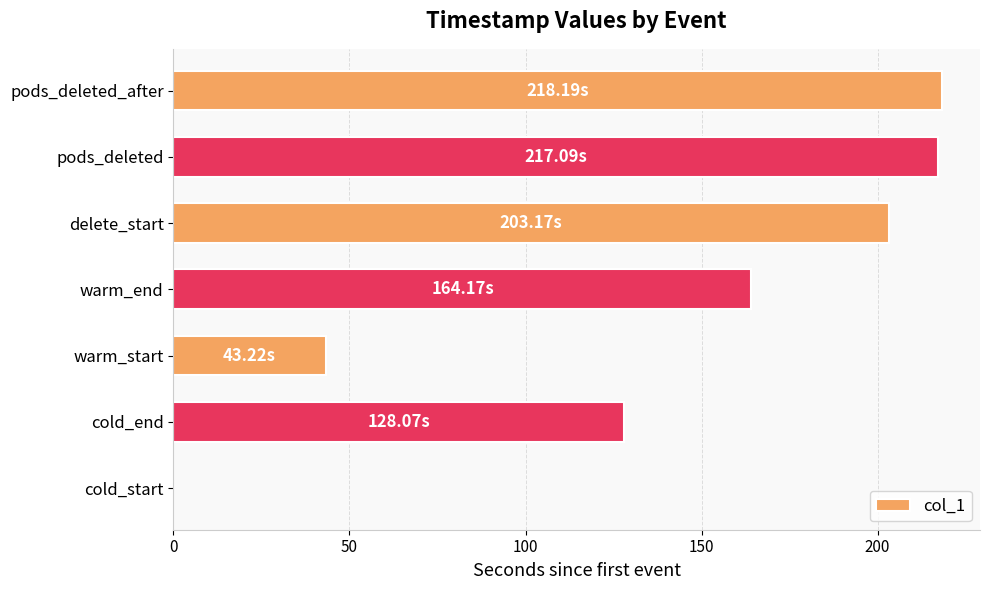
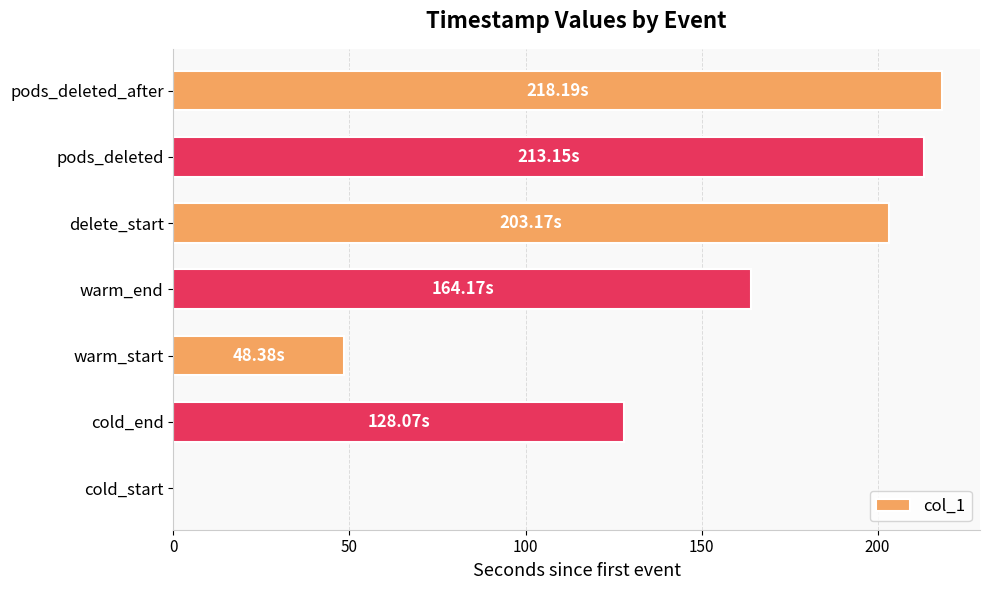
pods_deleted: 217.09s -> 213.15s
warm_start: 43.22s -> 48.38s
